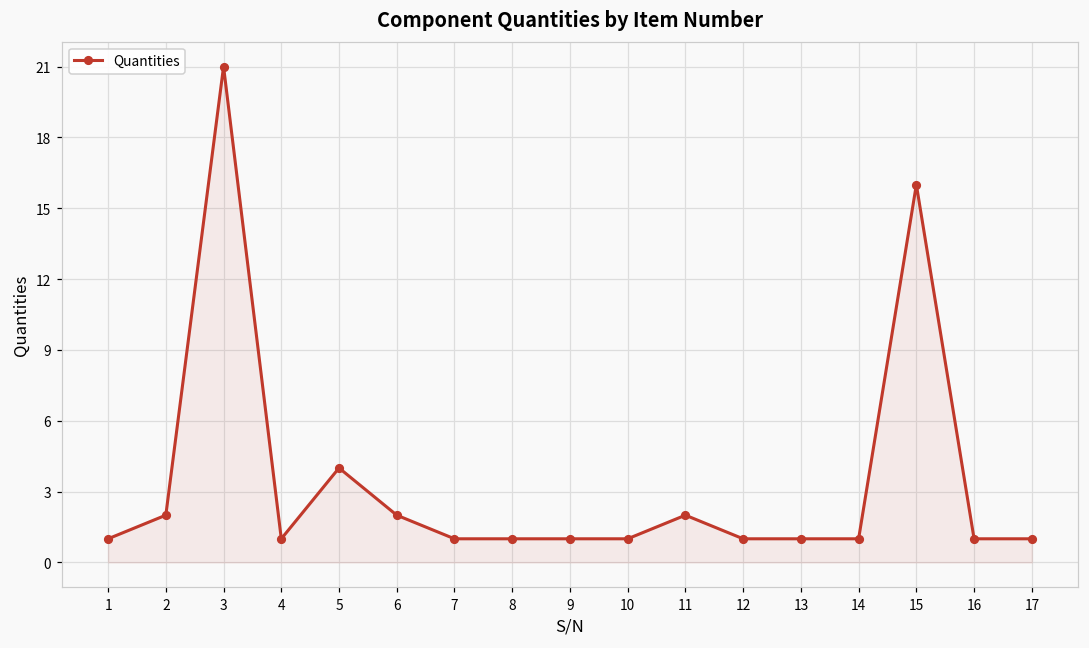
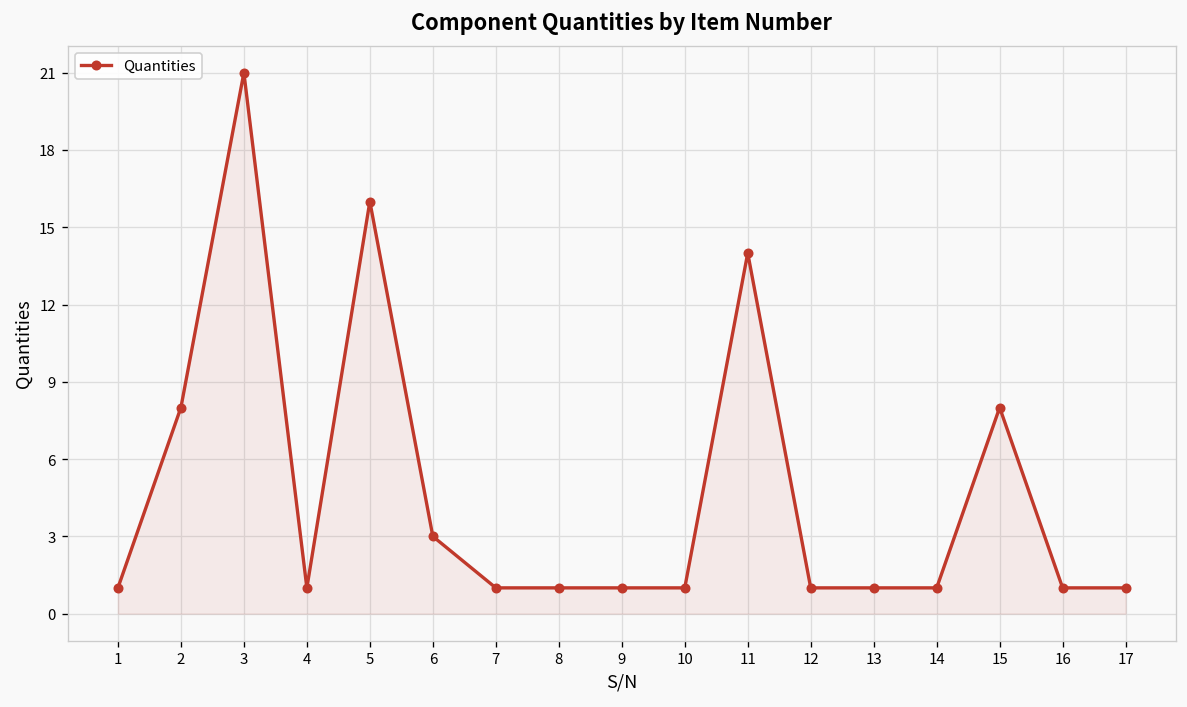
2: 2 -> 8
5: 4 -> 16
6: 2 -> 3
11: 2 -> 14
15: 16 -> 8
